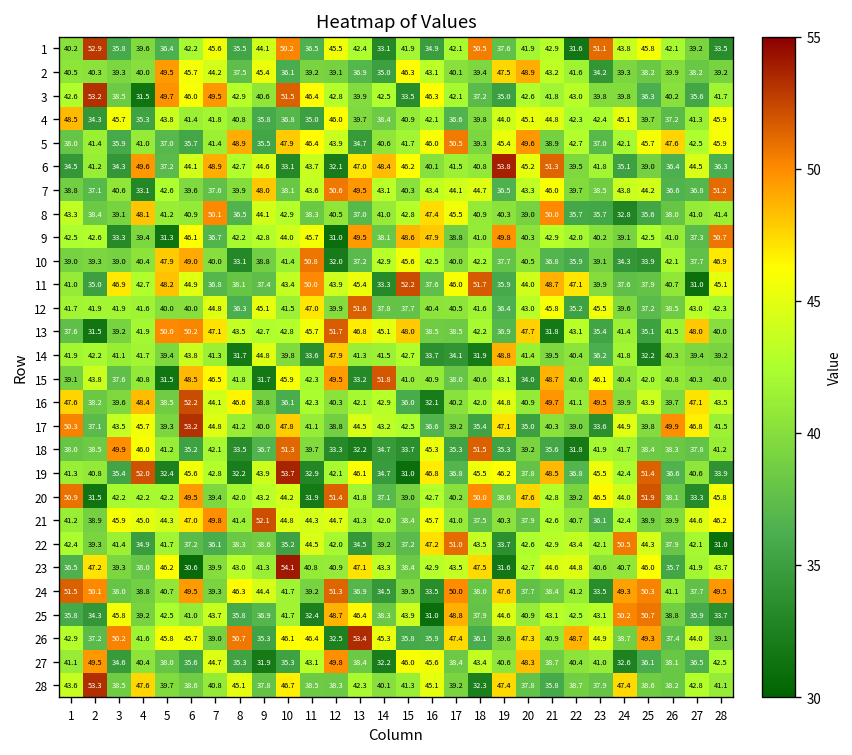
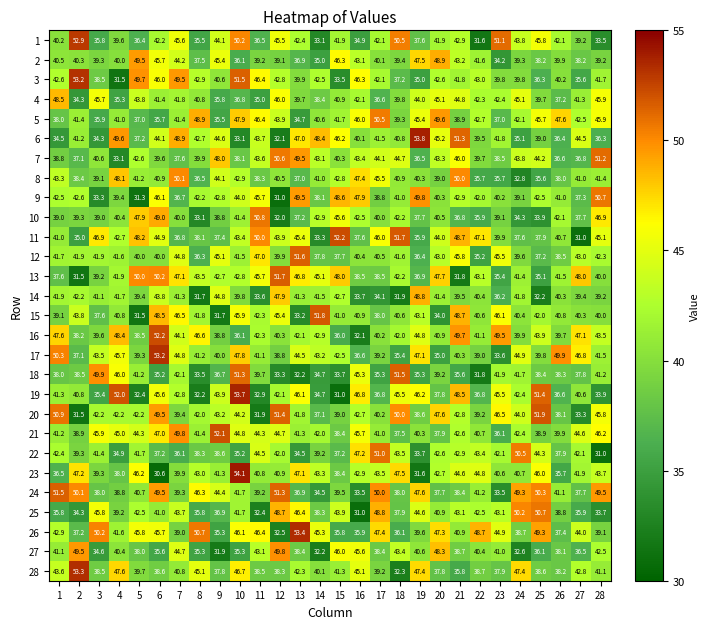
15, 12: 49.5 -> 45.4
